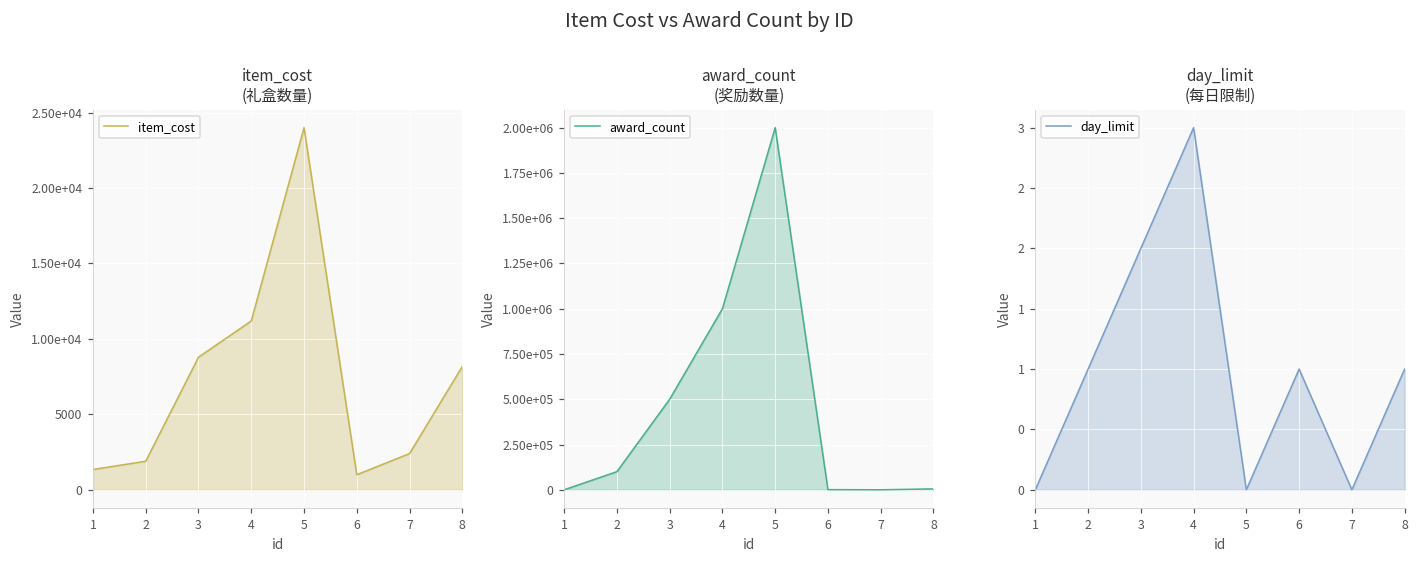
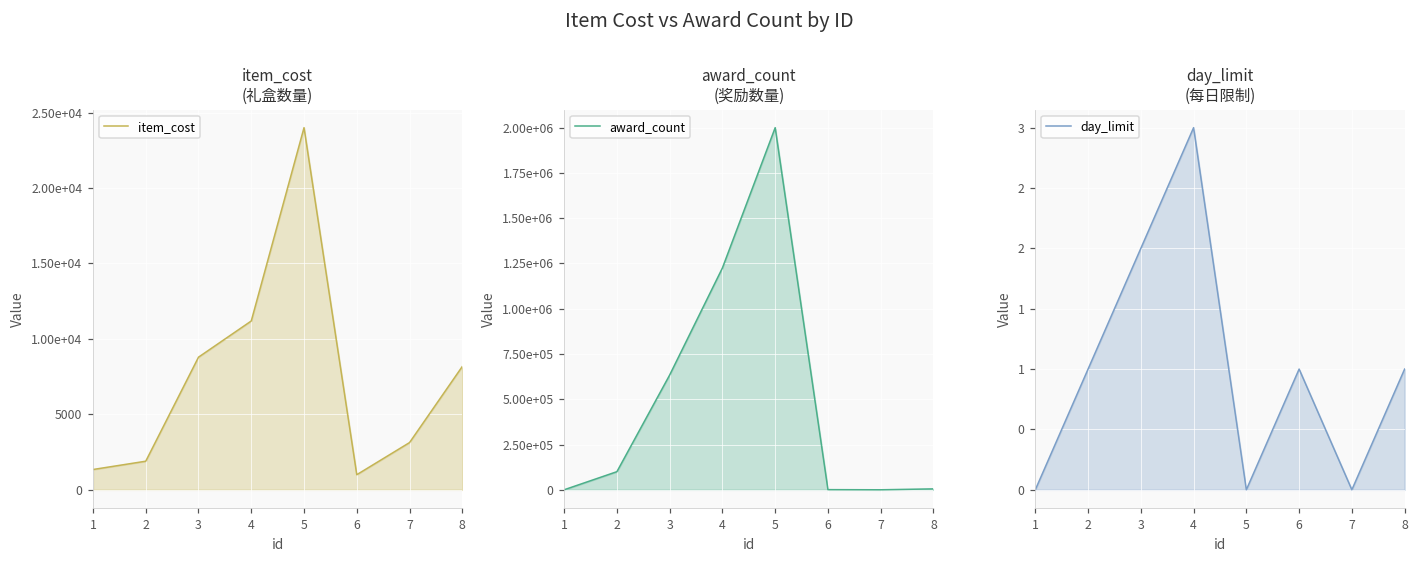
item_cost (礼盒数量), 7: 2400 -> 3100
award_count (奖励数量), 3: 500000 -> 630000
award_count (奖励数量), 4: 1000000 -> 1230000
